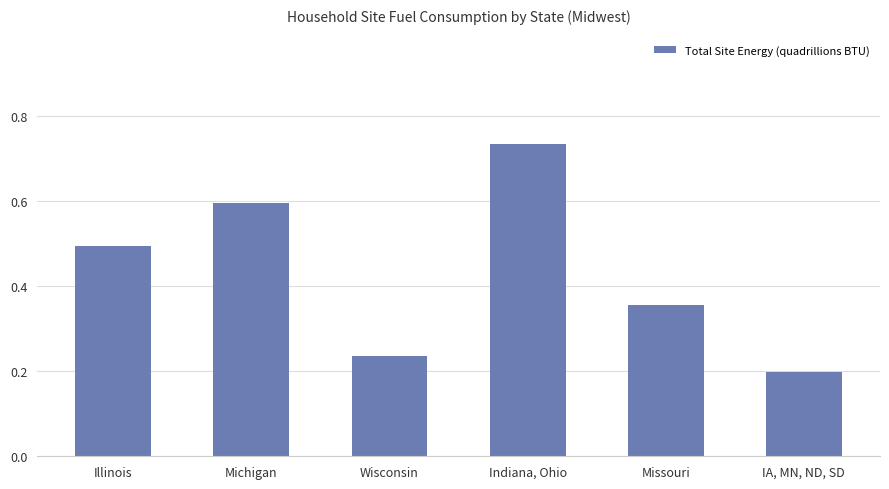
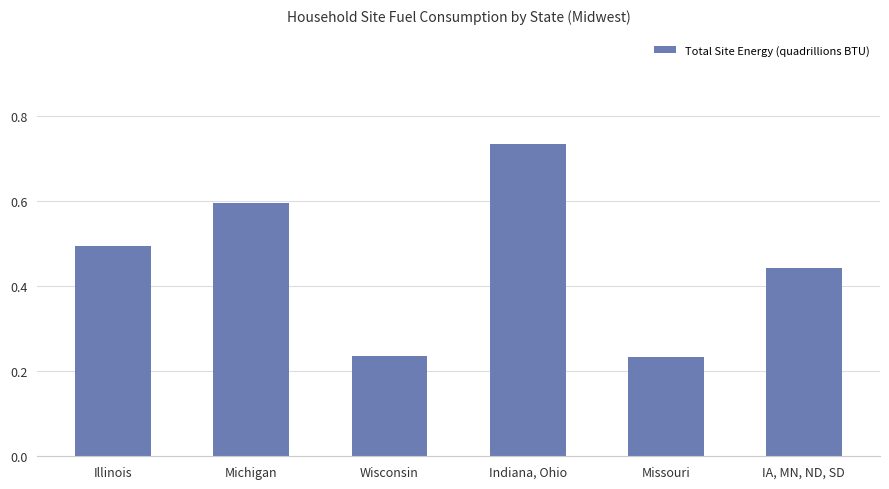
Missouri: 0.36 -> 0.23
IA, MN, ND, SD: 0.20 -> 0.44
